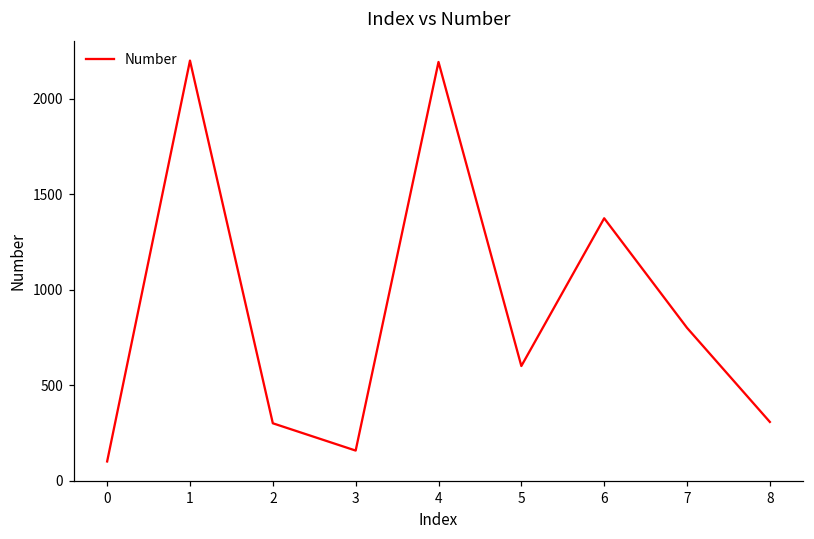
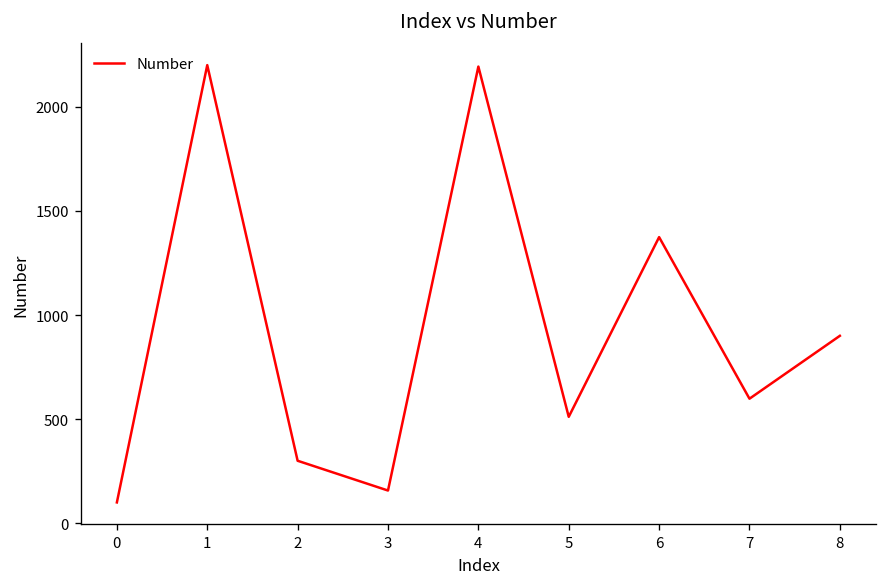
5: 600 -> 510
7: 800 -> 600
8: 310 -> 900
